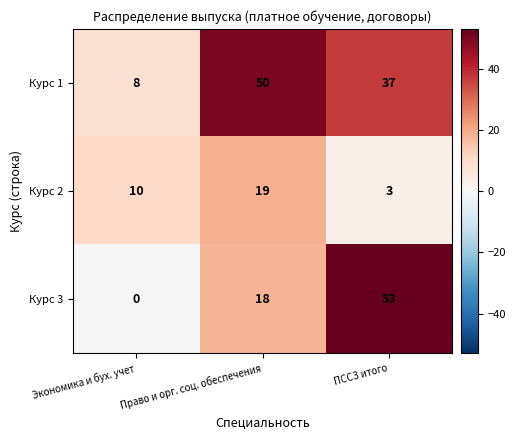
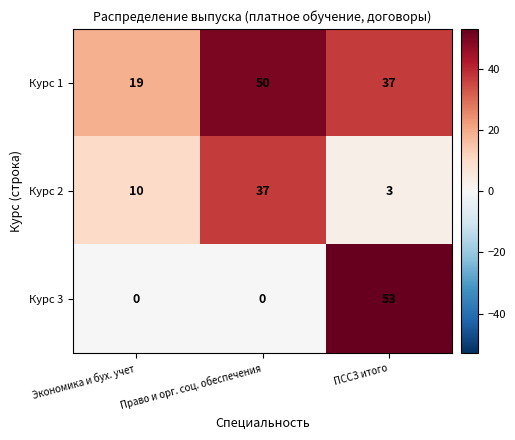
Курс 1, Экономика и бух. учет: 8 -> 19
Курс 2, Право и орг. соц. обеспечения: 19 -> 37
Курс 3, Право и орг. соц. обеспечения: 18 -> 0
